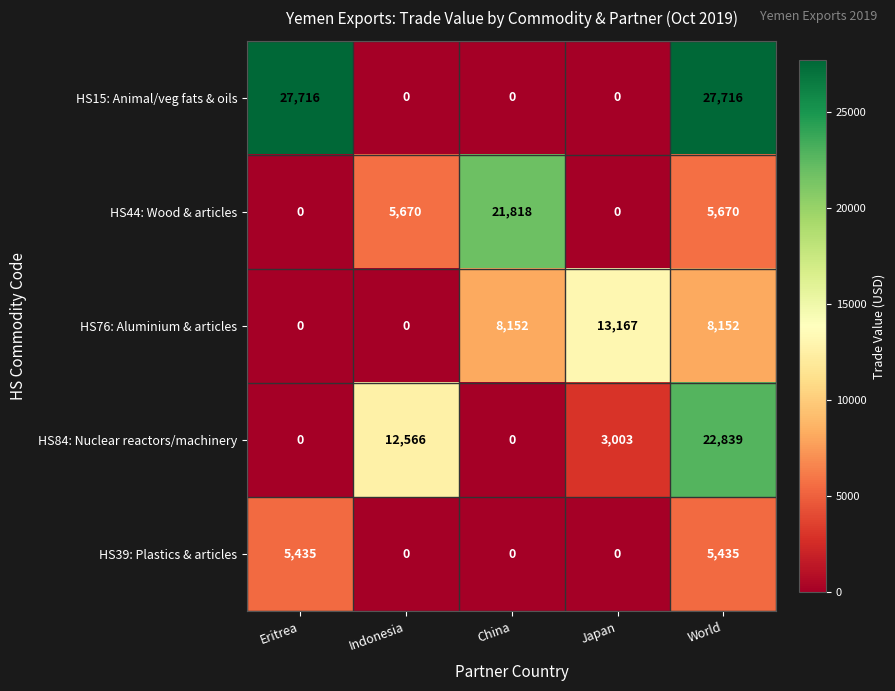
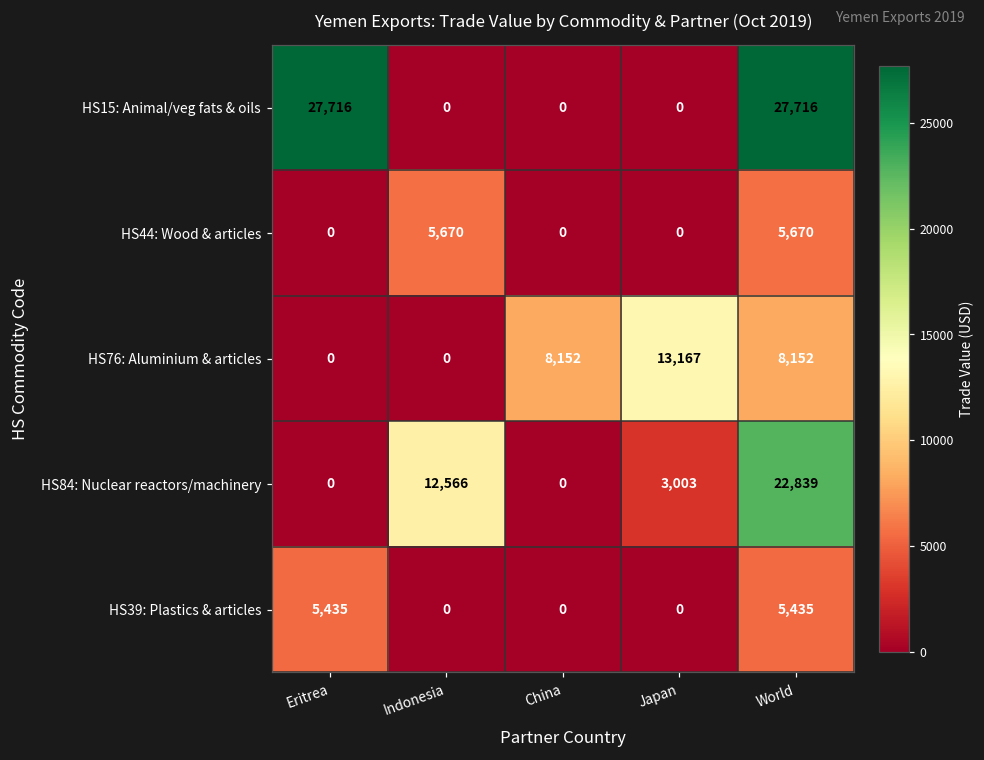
HS44: Wood & articles, China: 21,818 -> 0
